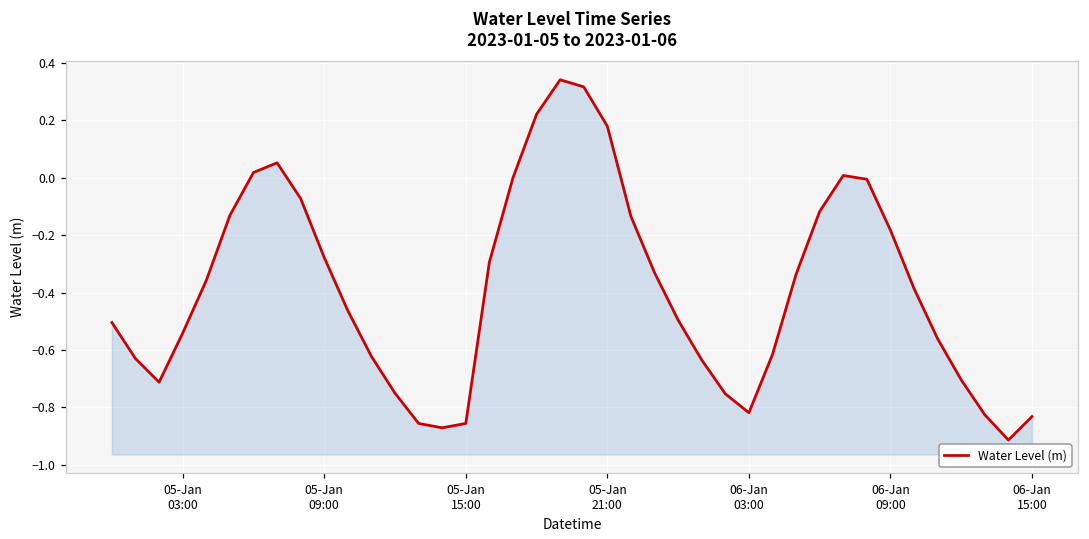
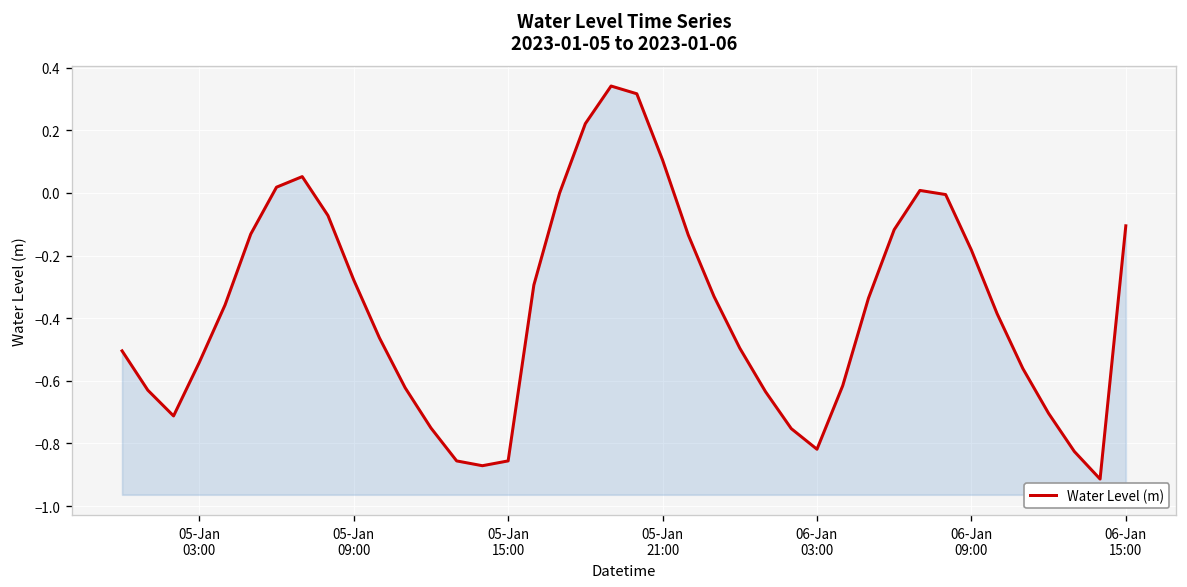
05-Jan 21:00: 0.18 -> 0.11
06-Jan 15:00: -0.83 -> -0.10
